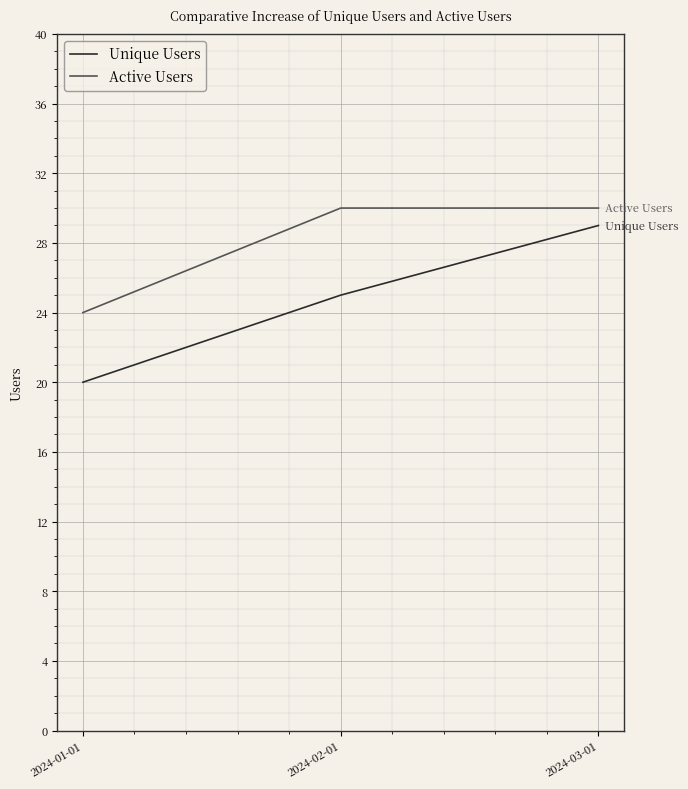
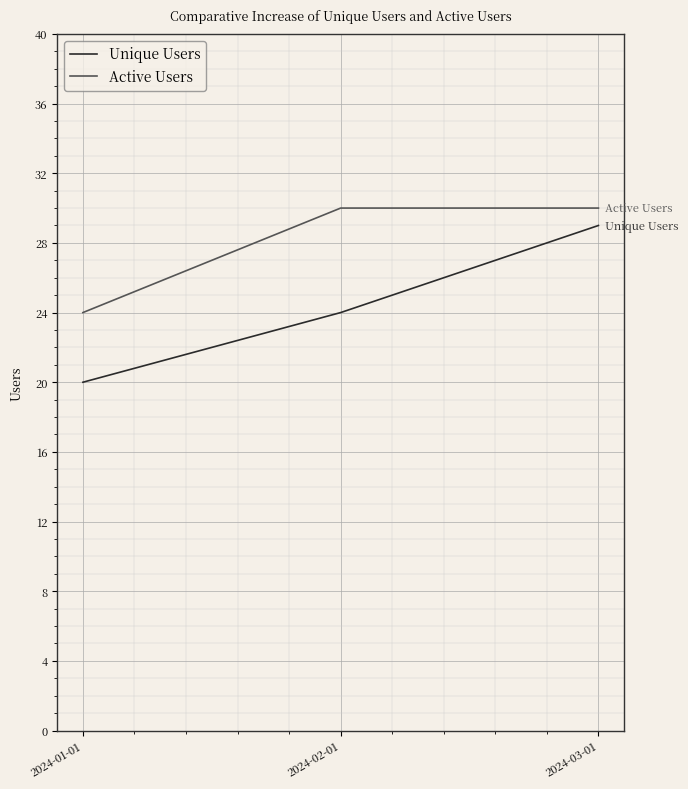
Unique Users, 2024-02-01: 25 -> 24
